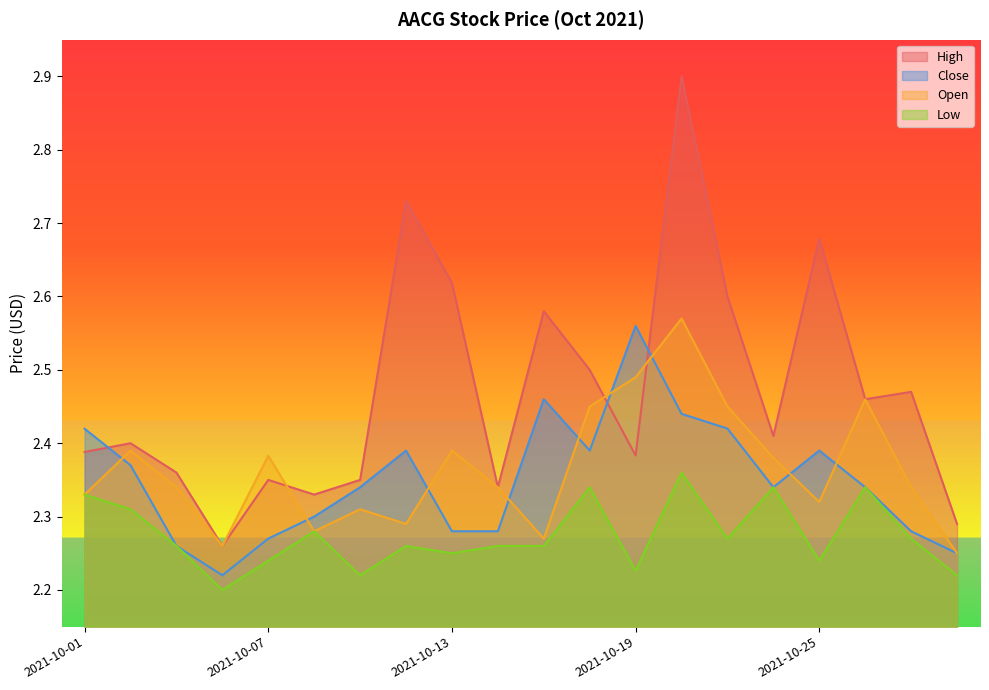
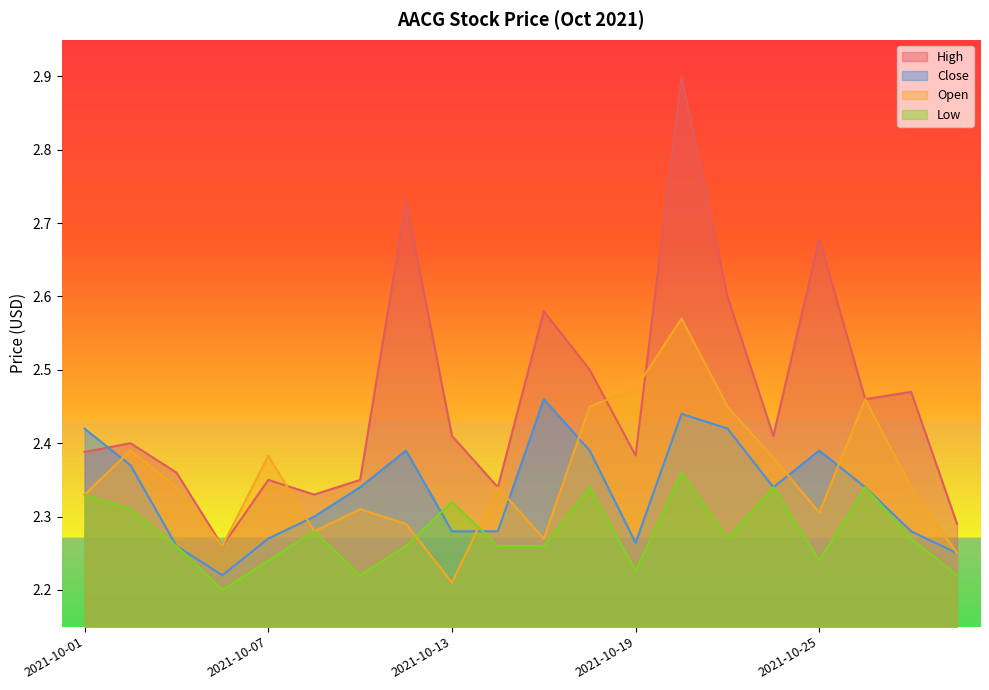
High, 2021-10-13: 2.62 -> 2.41
Open, 2021-10-13: 2.39 -> 2.21
Low, 2021-10-13: 2.25 -> 2.32
Close, 2021-10-19: 2.56 -> 2.26
Open, 2021-10-19: 2.49 -> 2.47
Open, 2021-10-25: 2.32 -> 2.31
